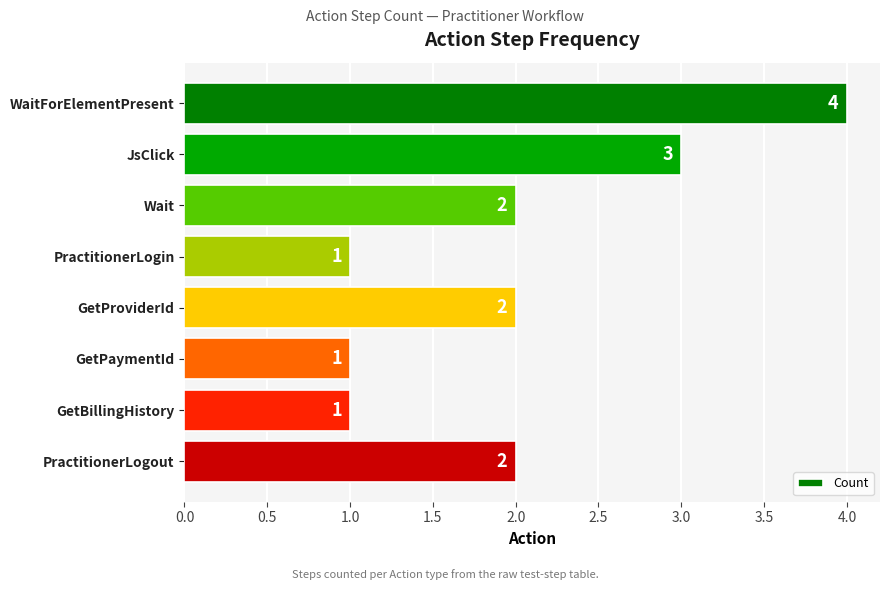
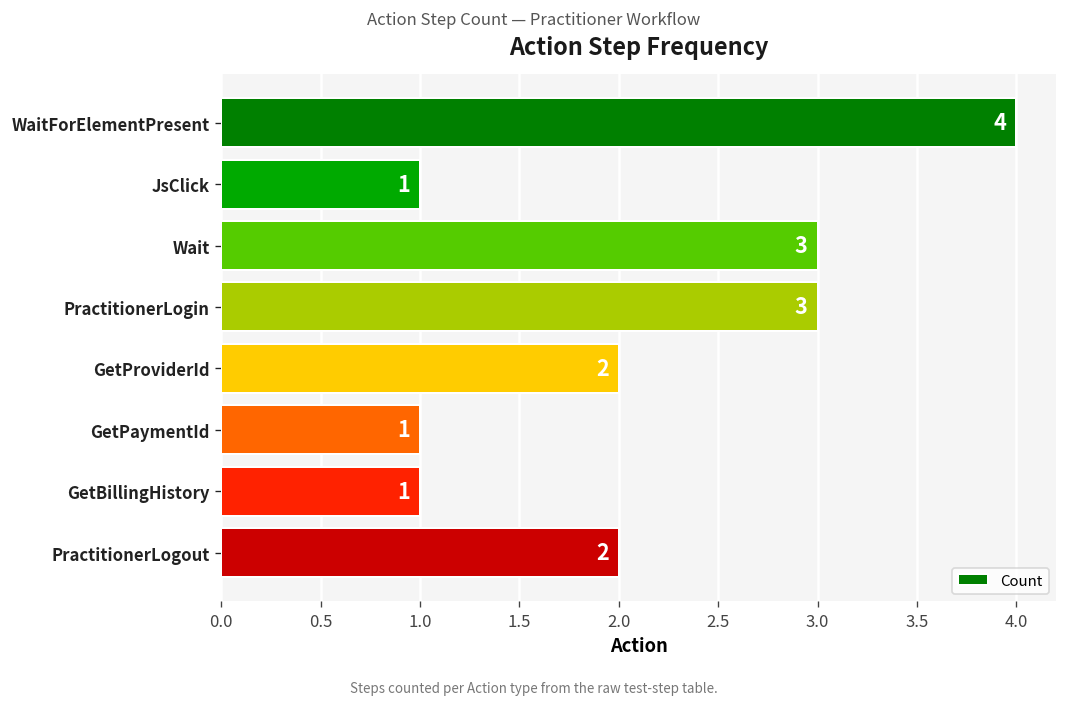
JsClick: 3 -> 1
Wait: 2 -> 3
PractitionerLogin: 1 -> 3
